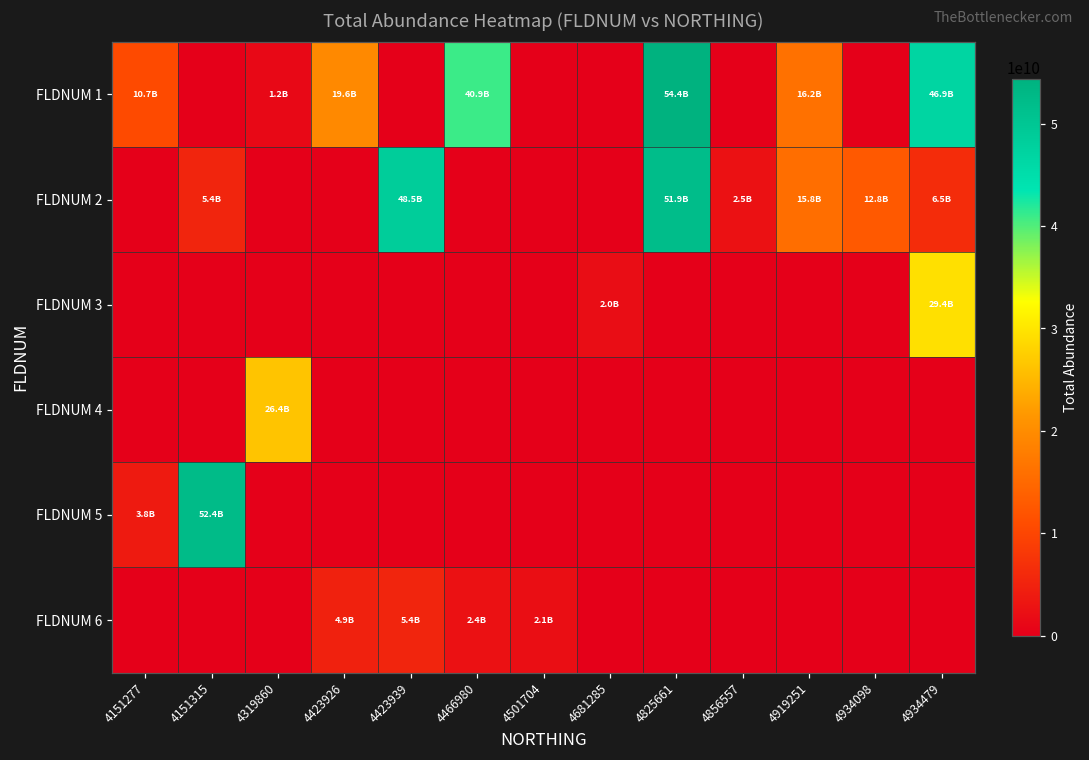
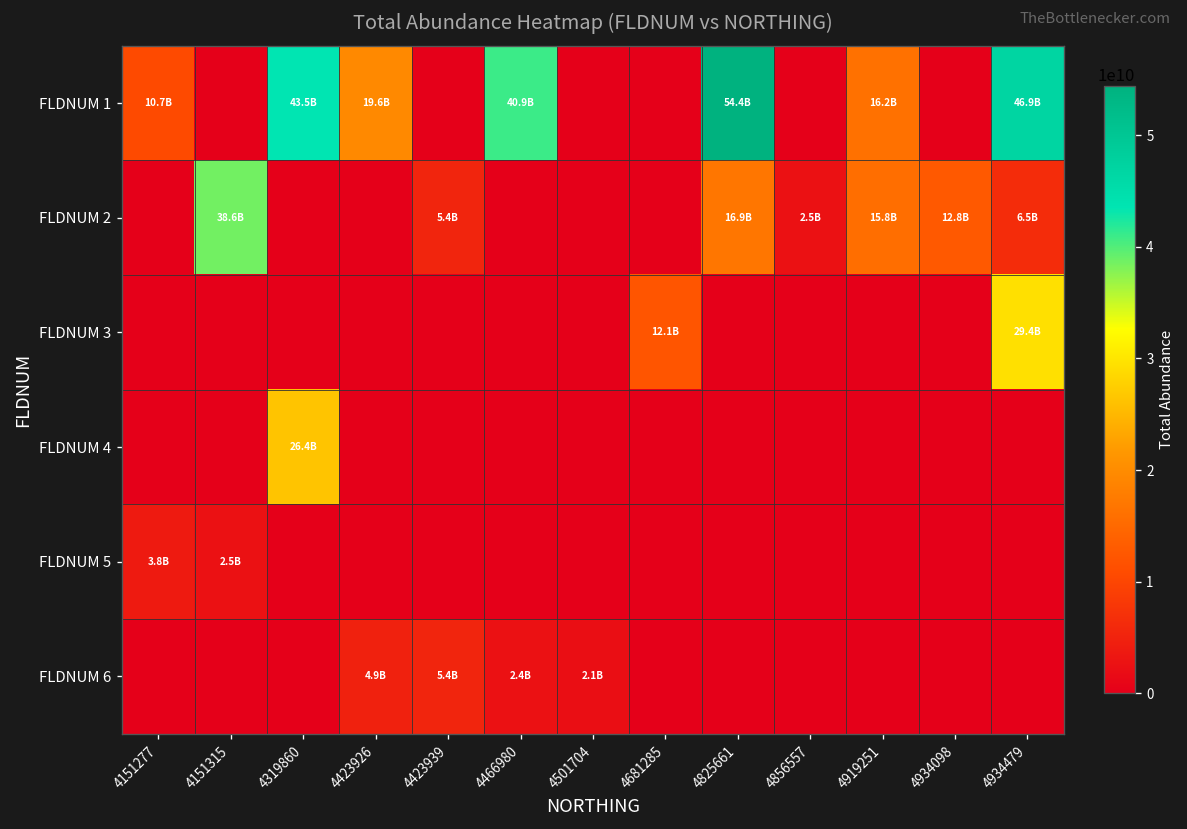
FLDNUM 1, 4319860: 1.2B -> 43.5B
FLDNUM 2, 4151315: 5.4B -> 38.6B
FLDNUM 2, 4423939: 48.5B -> 5.4B
FLDNUM 2, 4825661: 51.9B -> 16.9B
FLDNUM 3, 4681285: 2.0B -> 12.1B
FLDNUM 5, 4151315: 52.4B -> 2.5B
